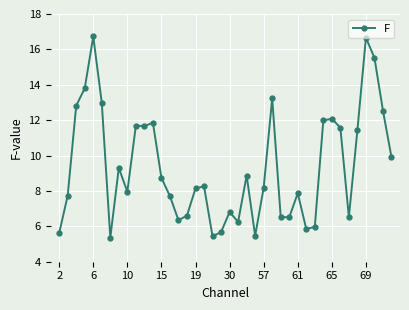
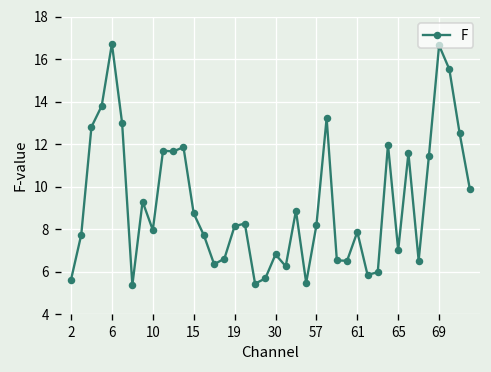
65: 12.1 -> 7.0
